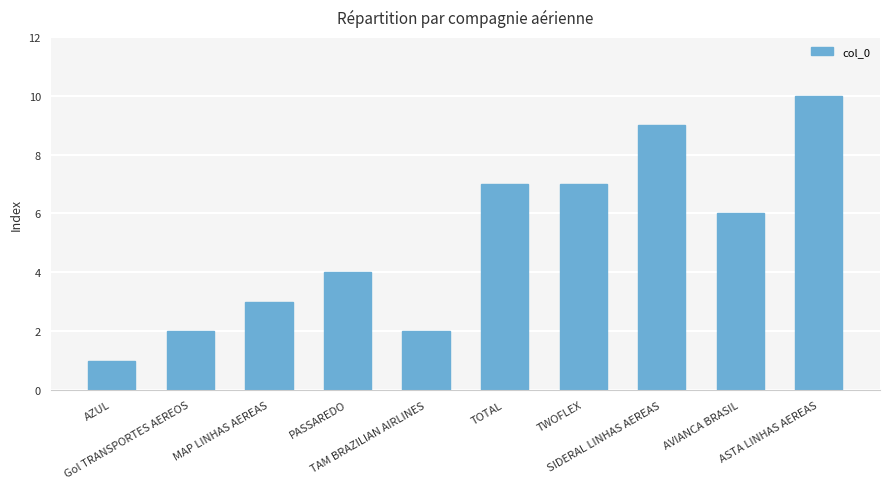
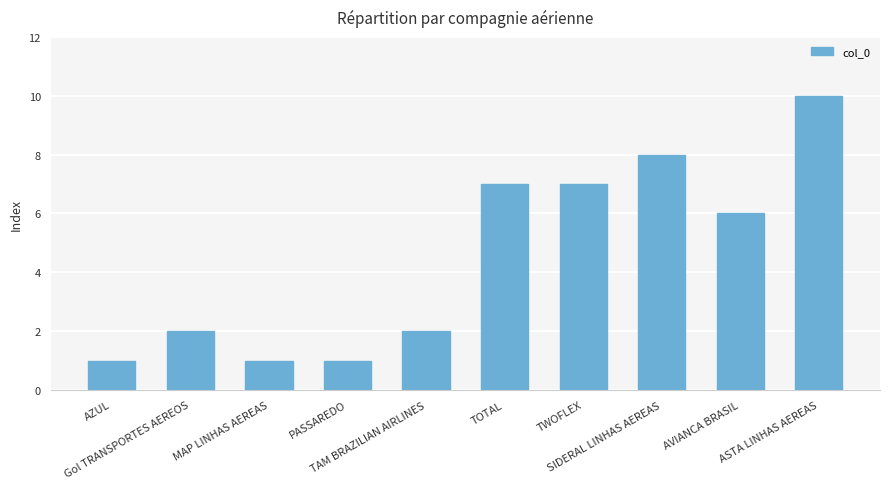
MAP LINHAS AEREAS: 3 -> 1
PASSAREDO: 4 -> 1
SIDERAL LINHAS AEREAS: 9 -> 8
